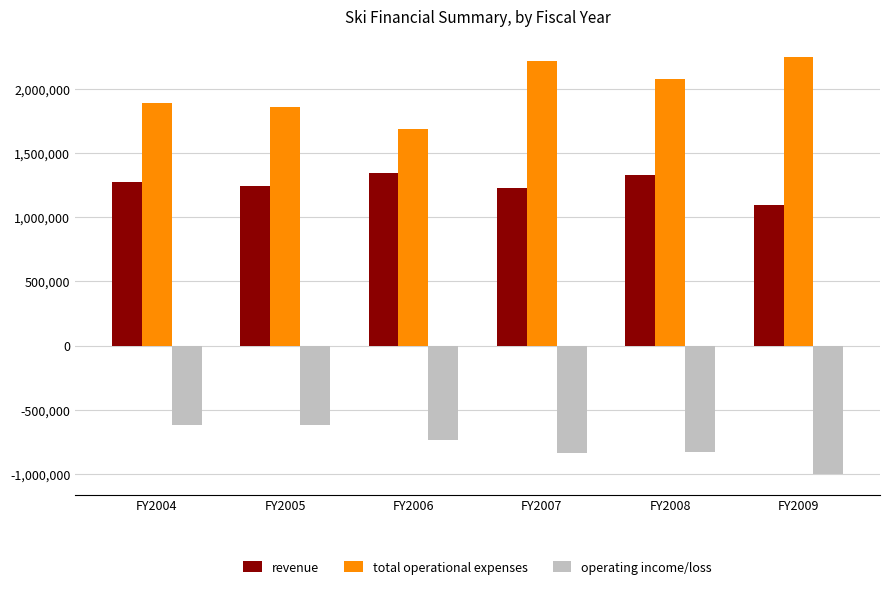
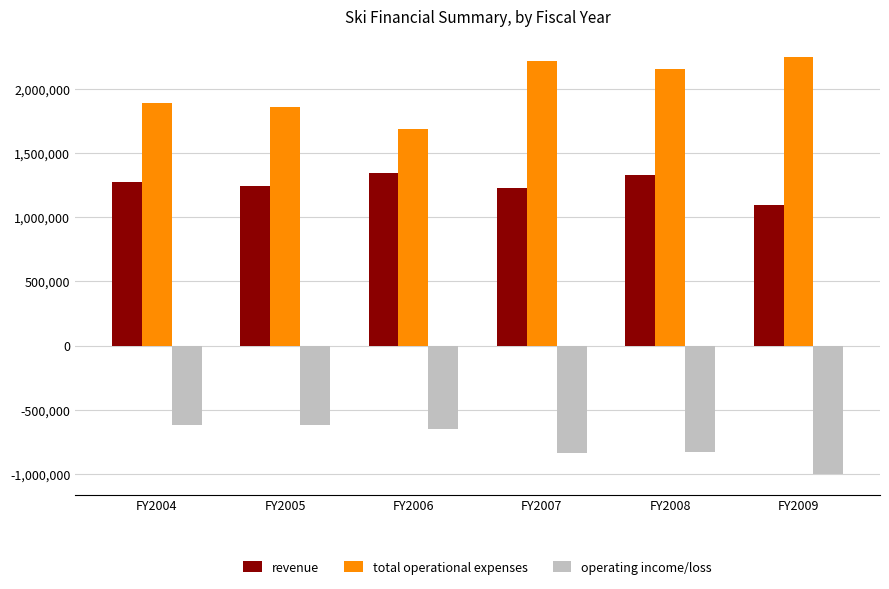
operating income/loss, FY2006: -730,000 -> -650,000
total operational expenses, FY2008: 2,080,000 -> 2,150,000
